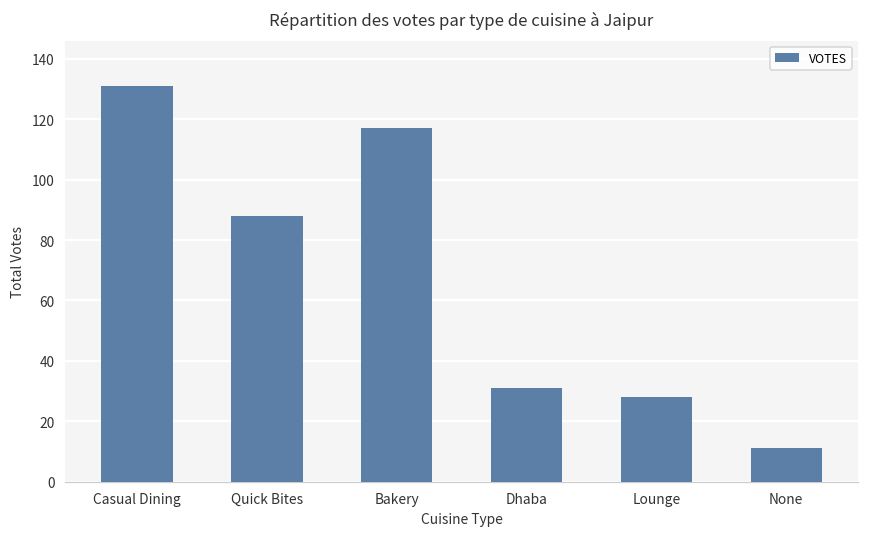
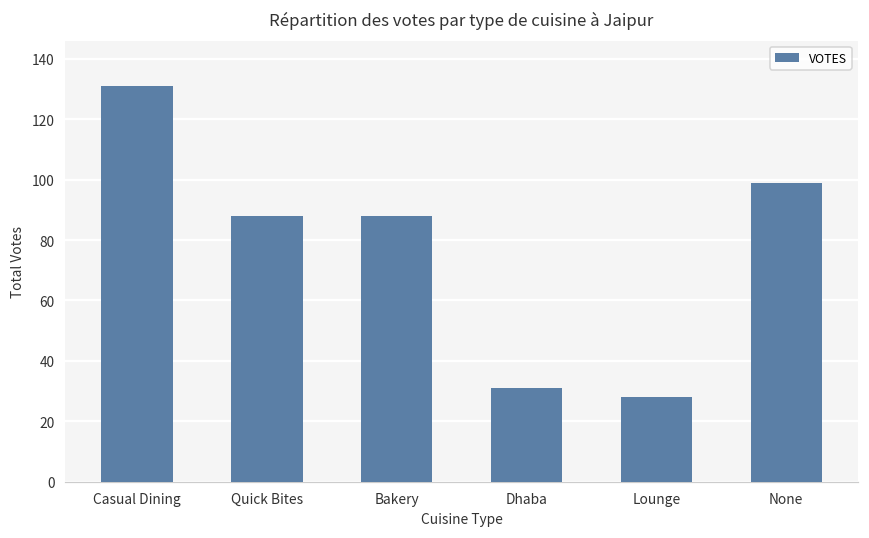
Bakery: 117 -> 88
None: 11 -> 99
